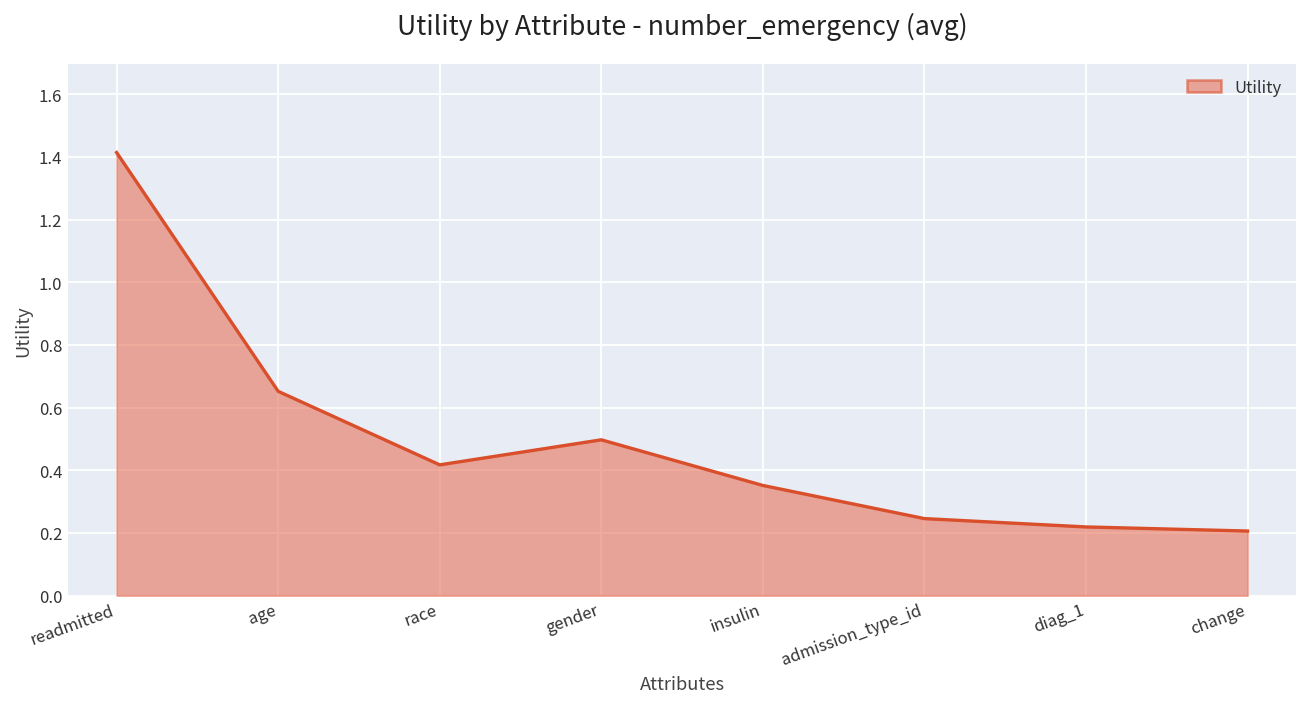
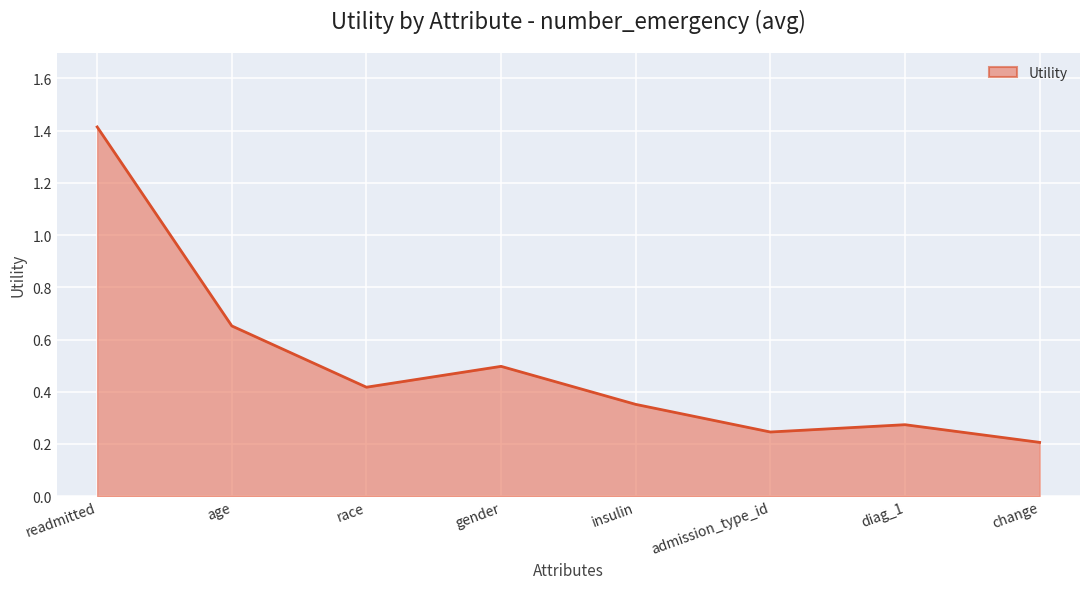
diag_1: 0.22 -> 0.27
